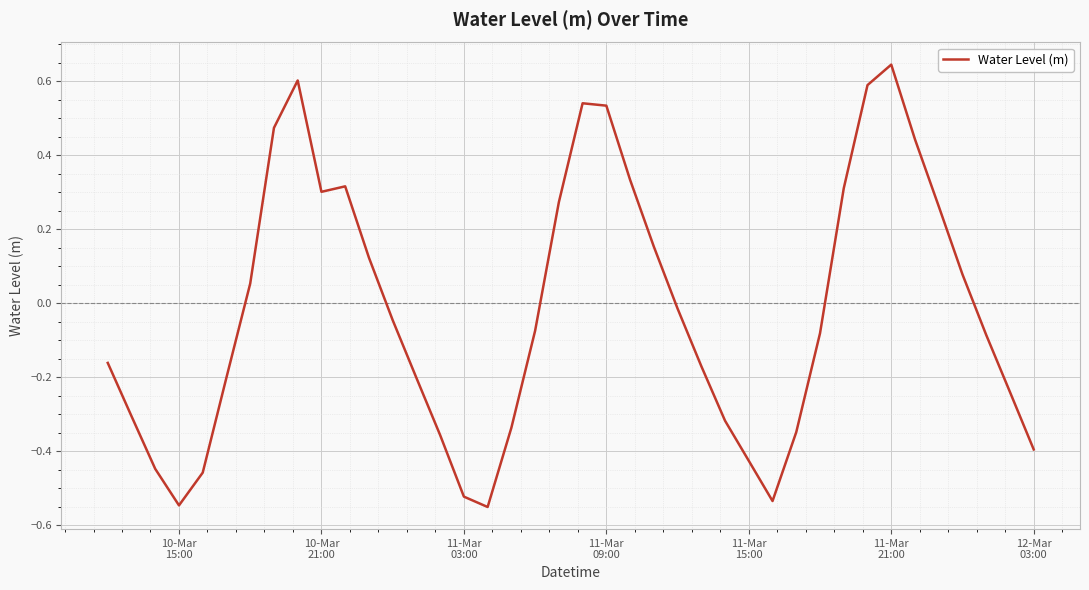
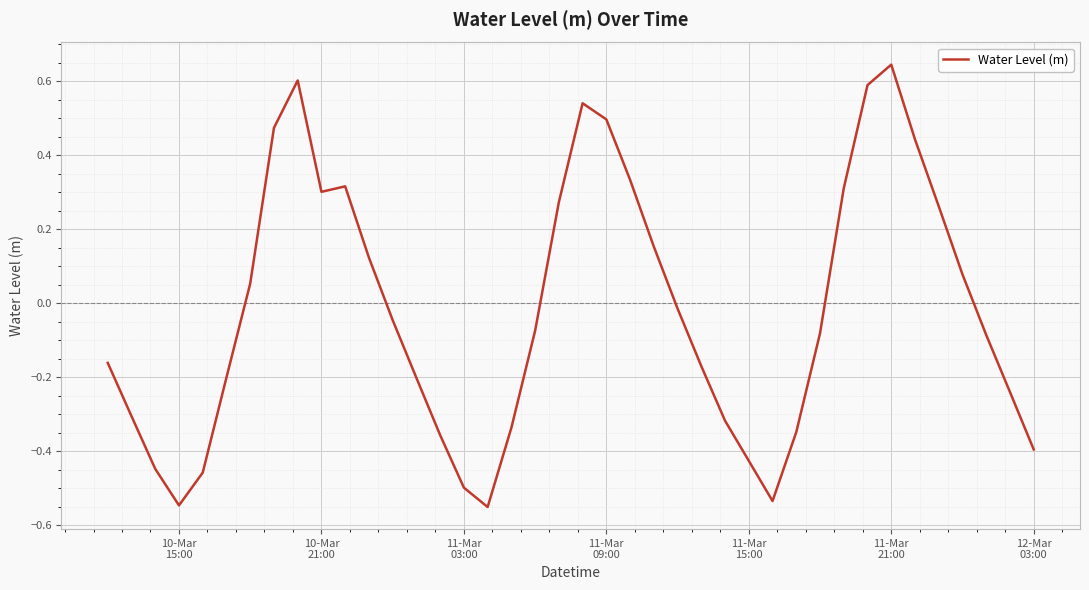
11-Mar 03:00: -0.52 -> -0.50
11-Mar 09:00: 0.53 -> 0.50
